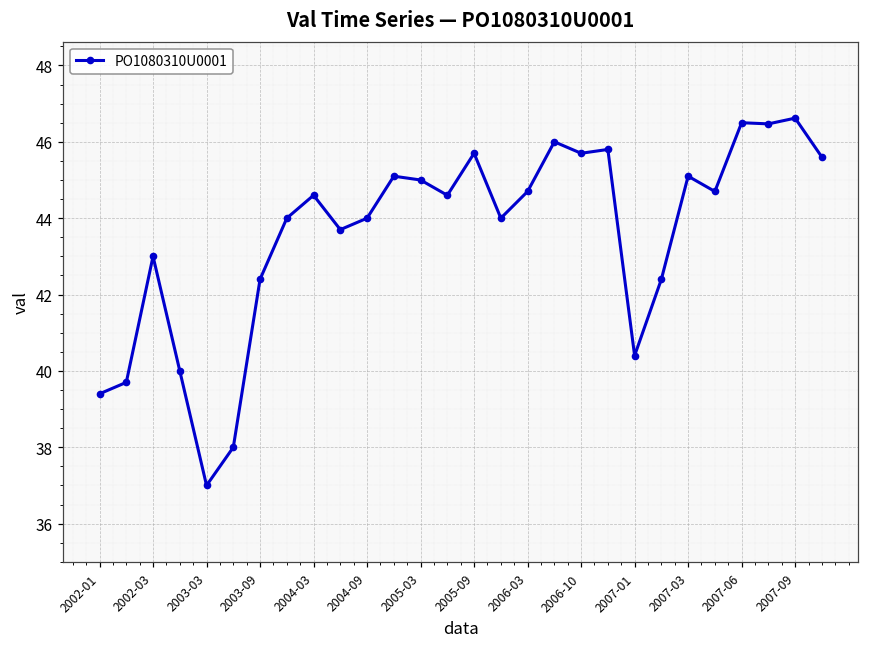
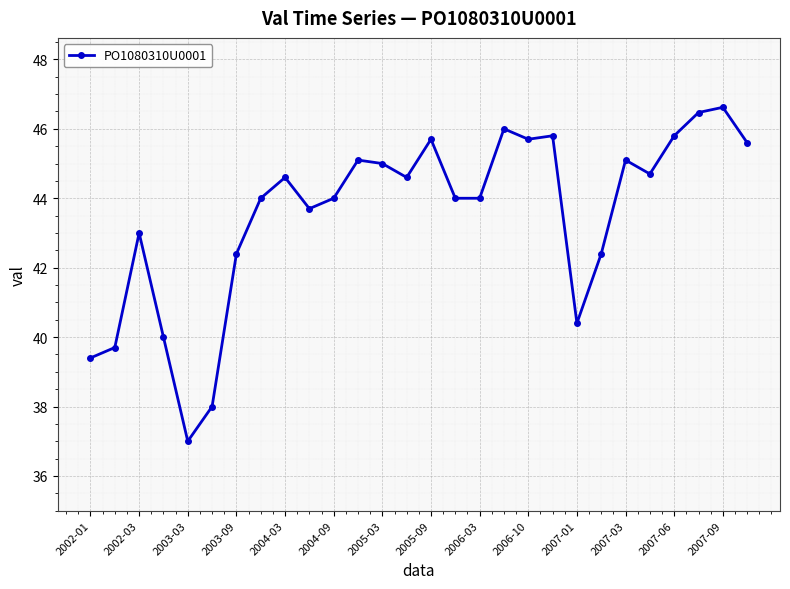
2006-03: 44.7 -> 44.0
2007-06: 46.5 -> 45.8
